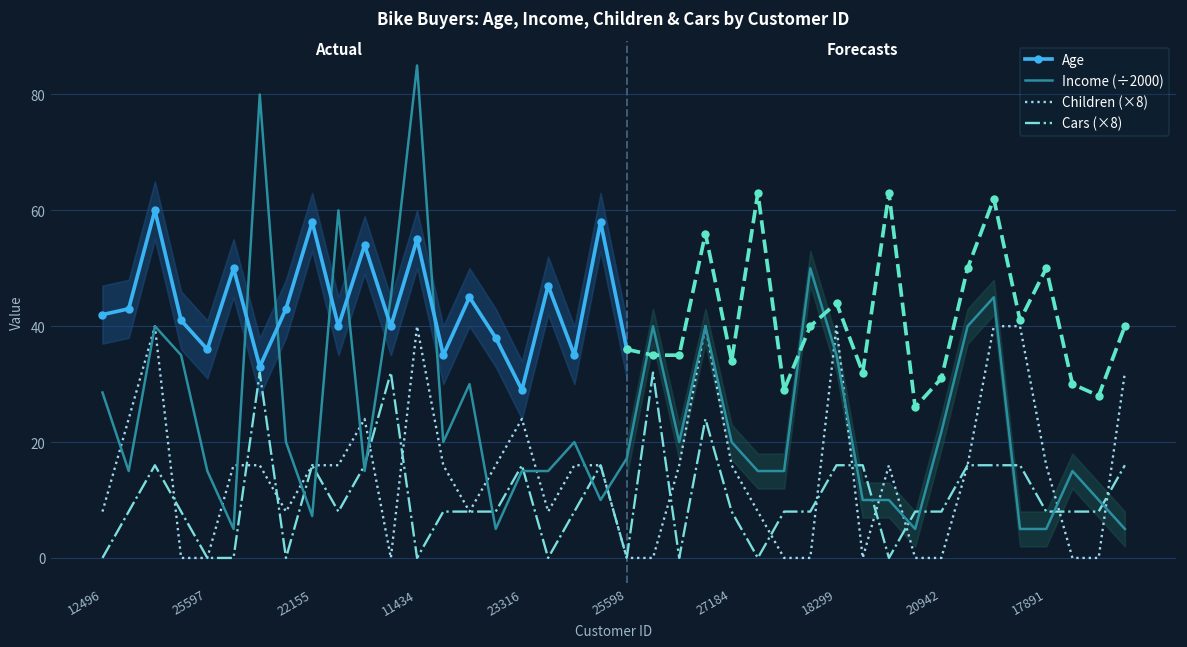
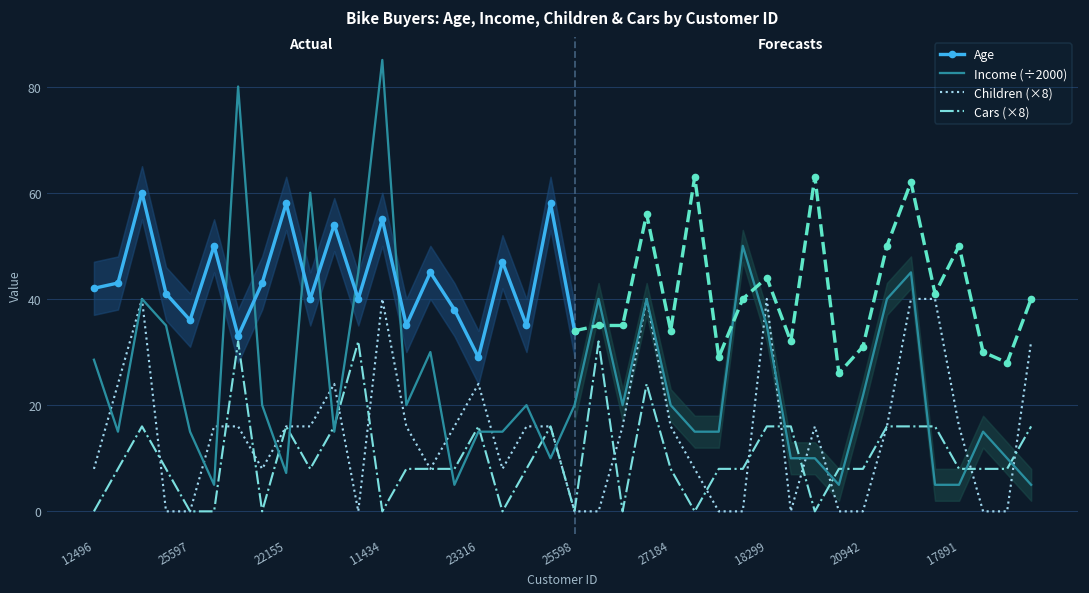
Age, 25598: 36 -> 34
Income (÷2000), 25598: 17 -> 20
